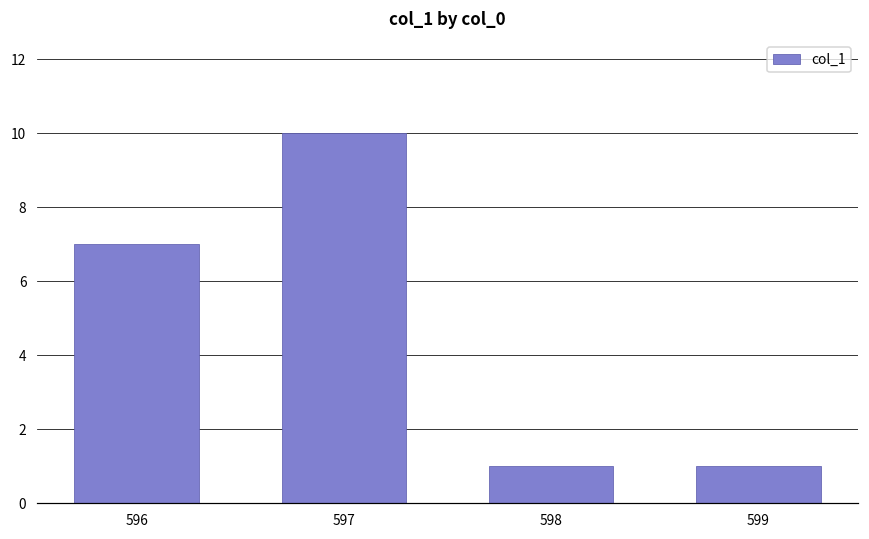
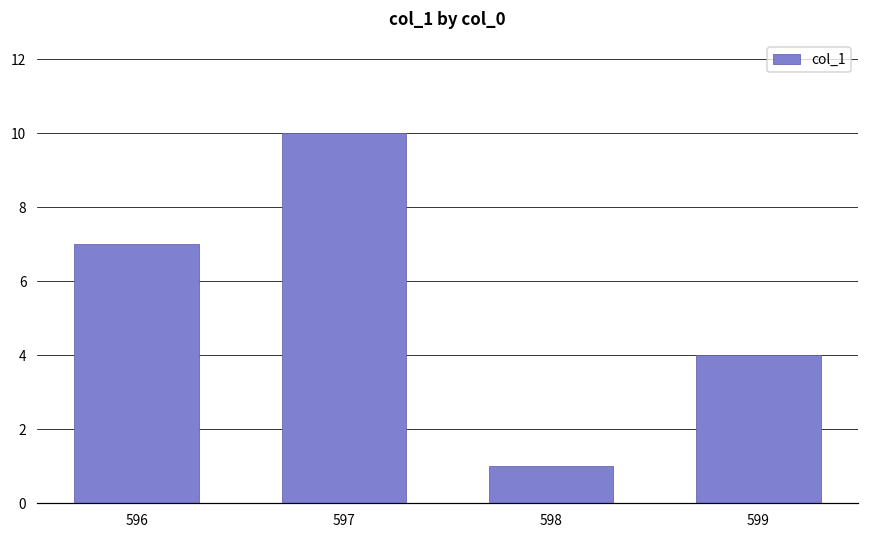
599: 1 -> 4
